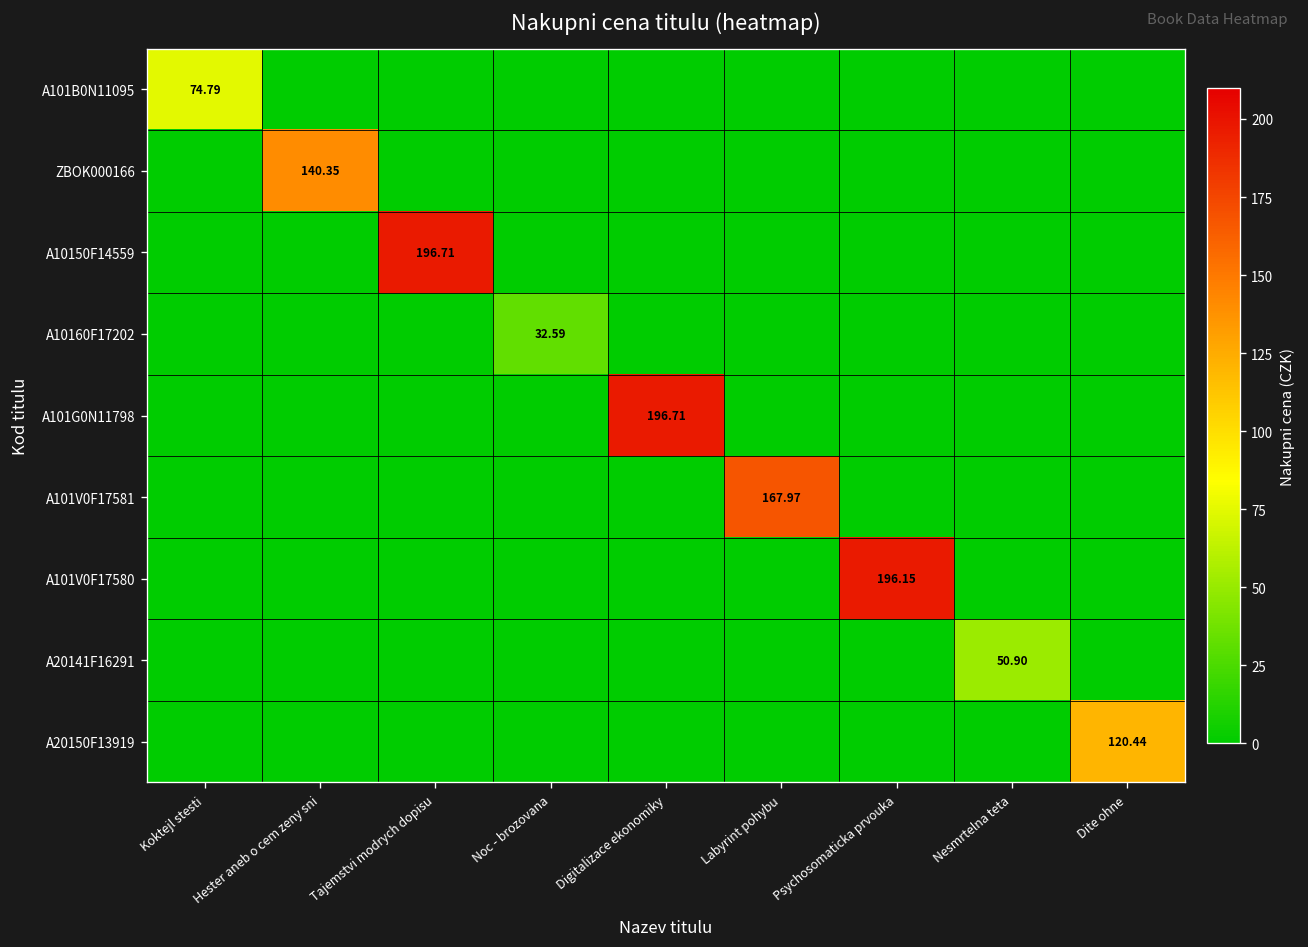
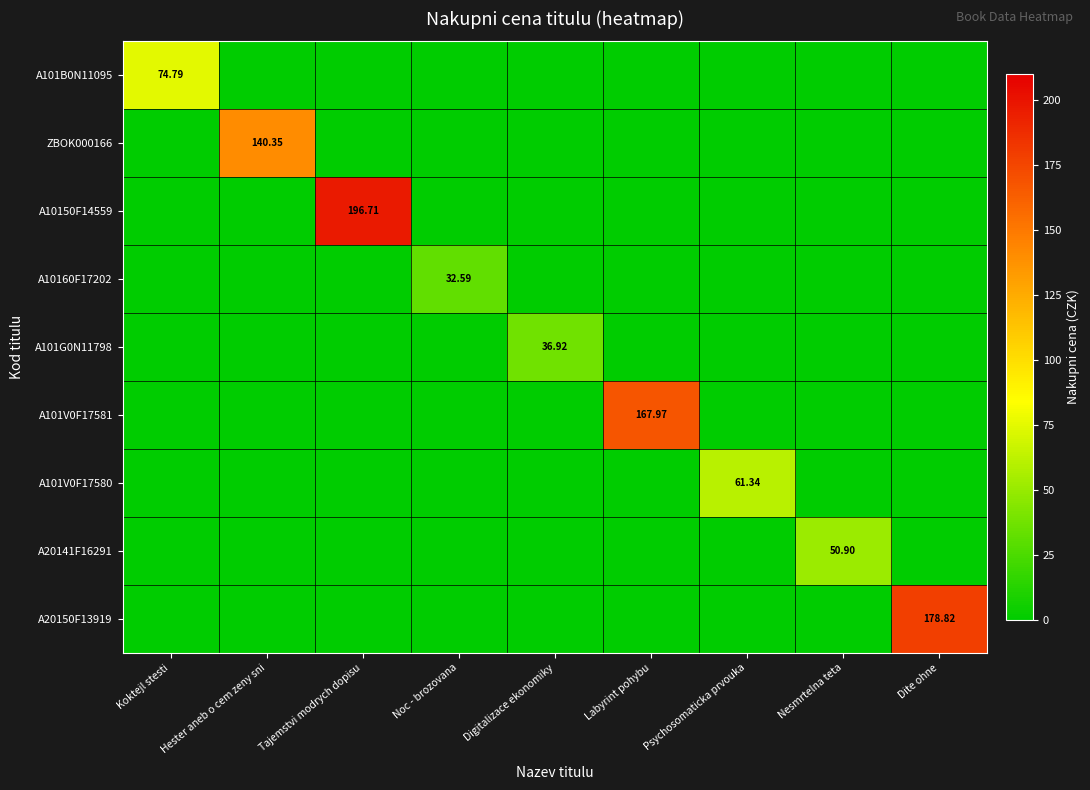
A101G0N11798, Digitalizace ekonomiky: 196.71 -> 36.92
A101V0F17580, Psychosomaticka prvouka: 196.15 -> 61.34
A20150F13919, Dite ohne: 120.44 -> 178.82
